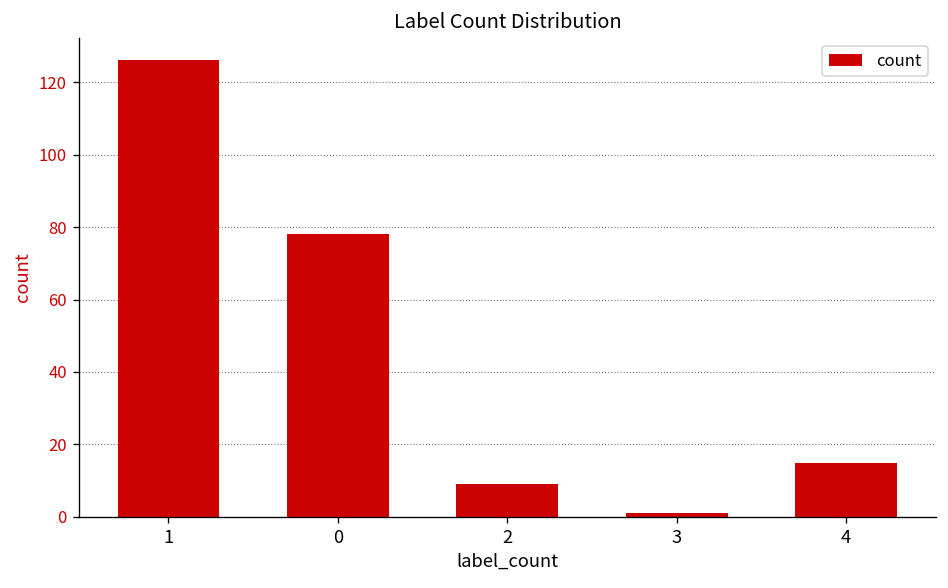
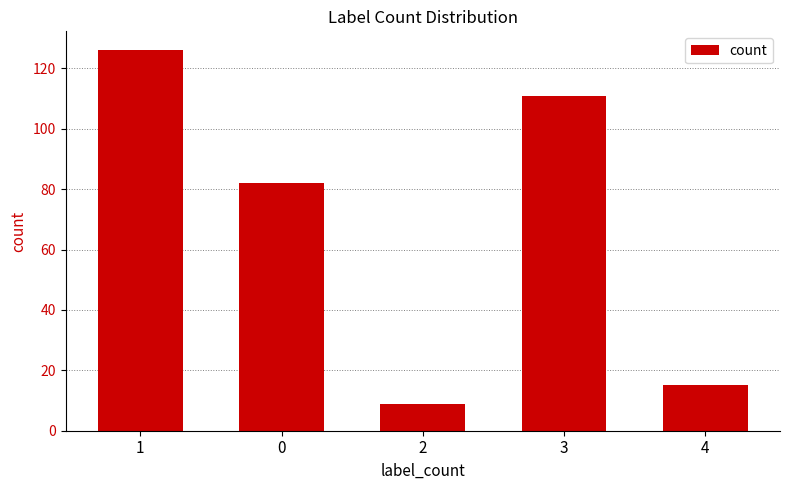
0: 78 -> 82
3: 1 -> 111
